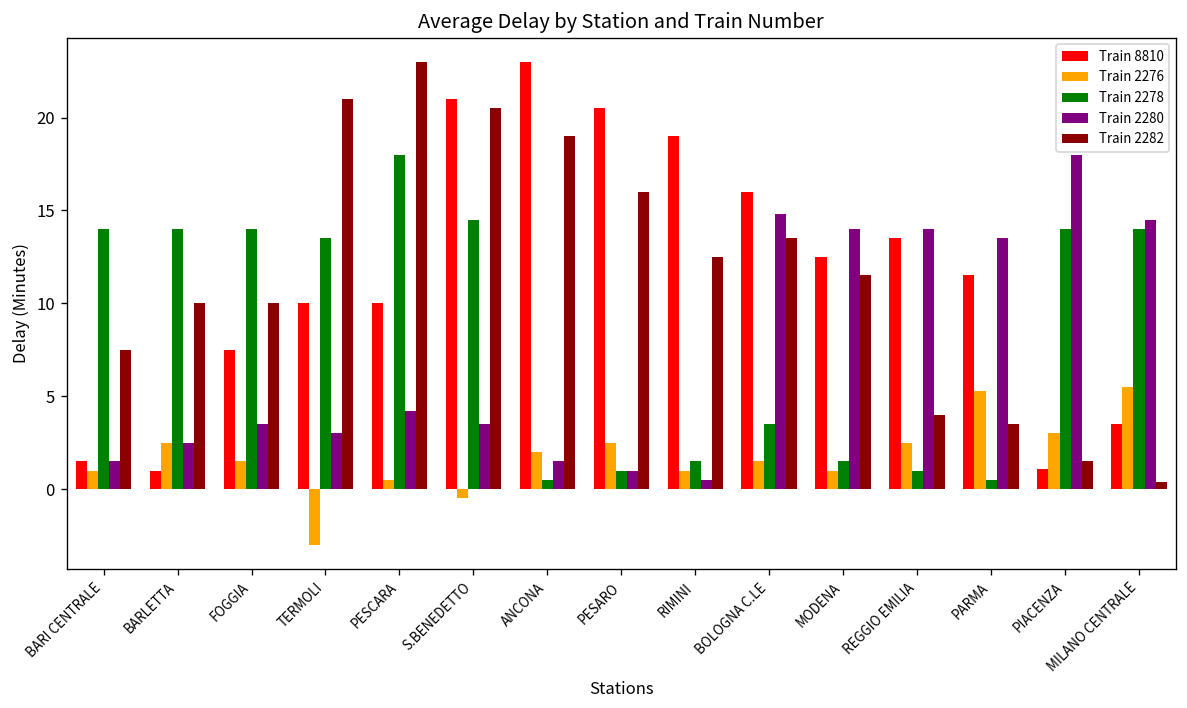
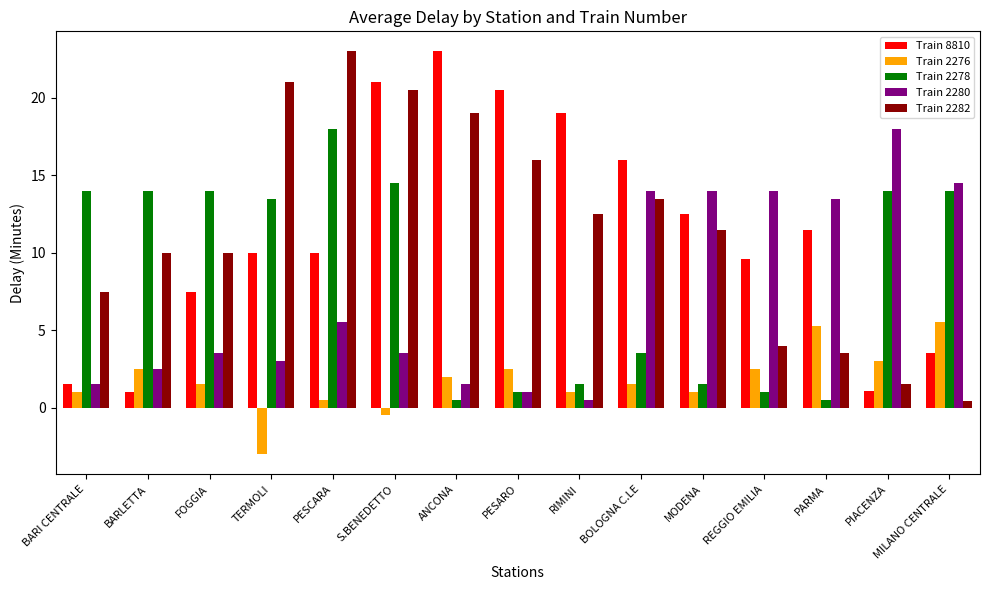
Train 2280, PESCARA: 4.2 -> 5.5
Train 2280, BOLOGNA C.LE: 14.8 -> 14.0
Train 8810, REGGIO EMILIA: 13.5 -> 9.6
